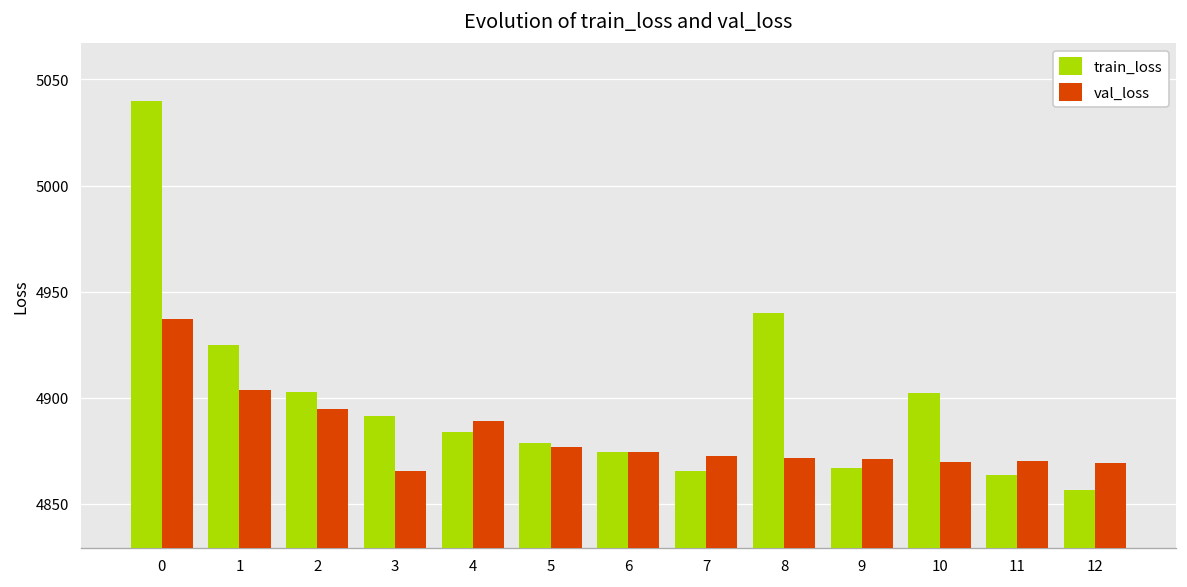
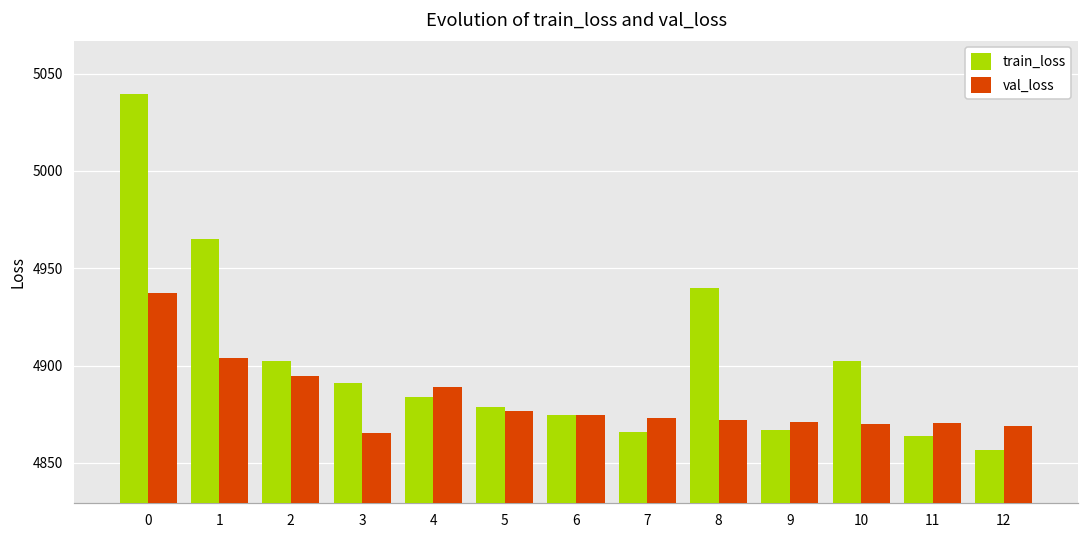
train_loss, 1: 4925 -> 4965
